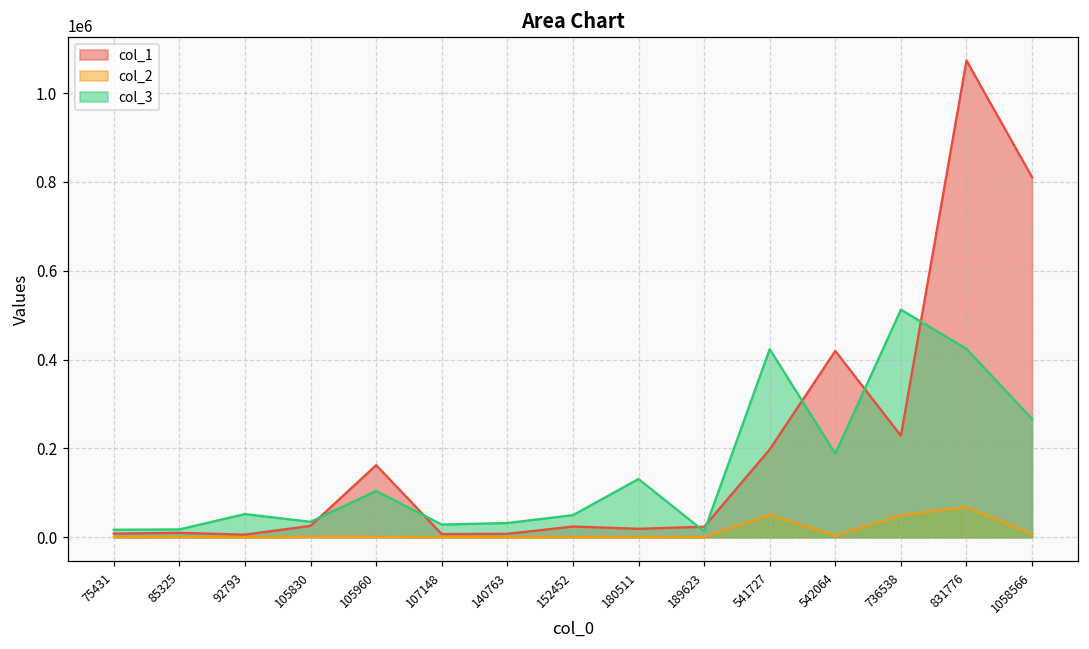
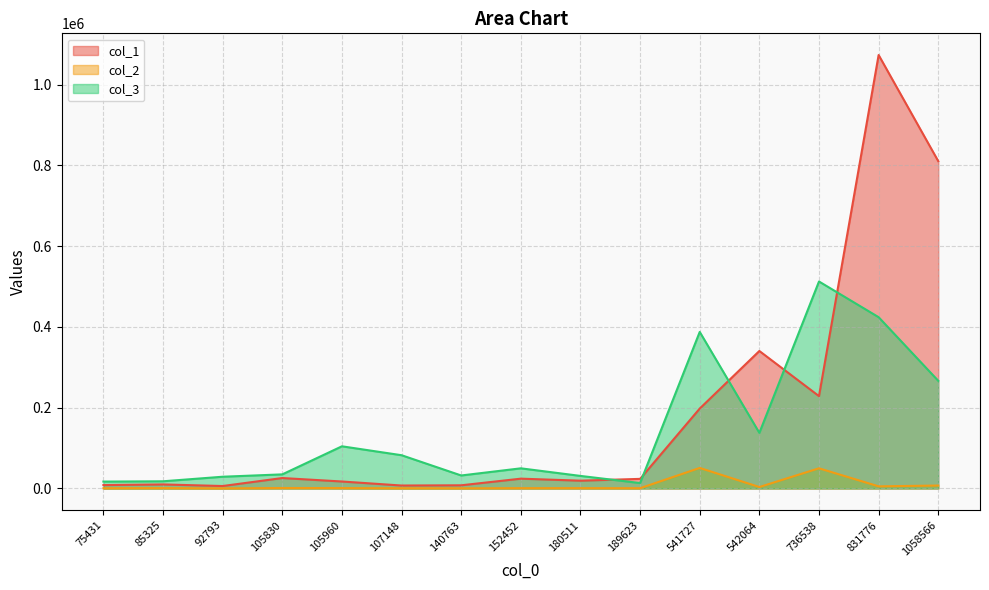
col_3, 92793: 50000 -> 30000
col_1, 105960: 160000 -> 20000
col_3, 107148: 30000 -> 80000
col_3, 180511: 130000 -> 30000
col_3, 541727: 420000 -> 390000
col_1, 542064: 420000 -> 340000
col_3, 542064: 190000 -> 140000
col_2, 831776: 70000 -> 10000
